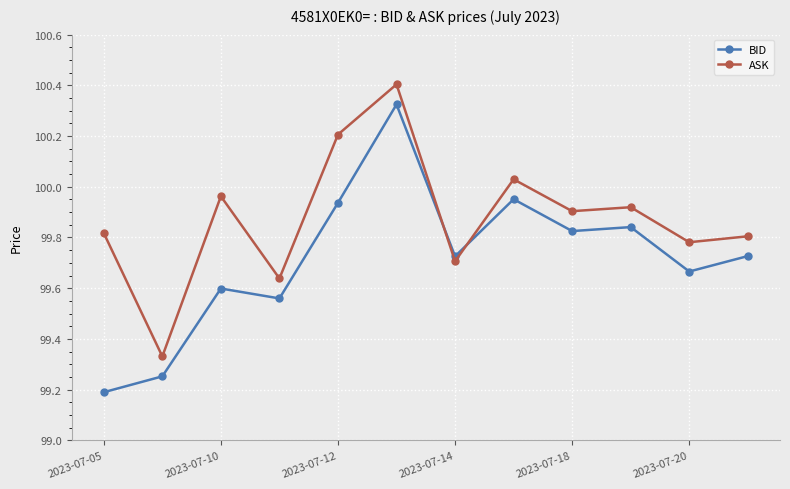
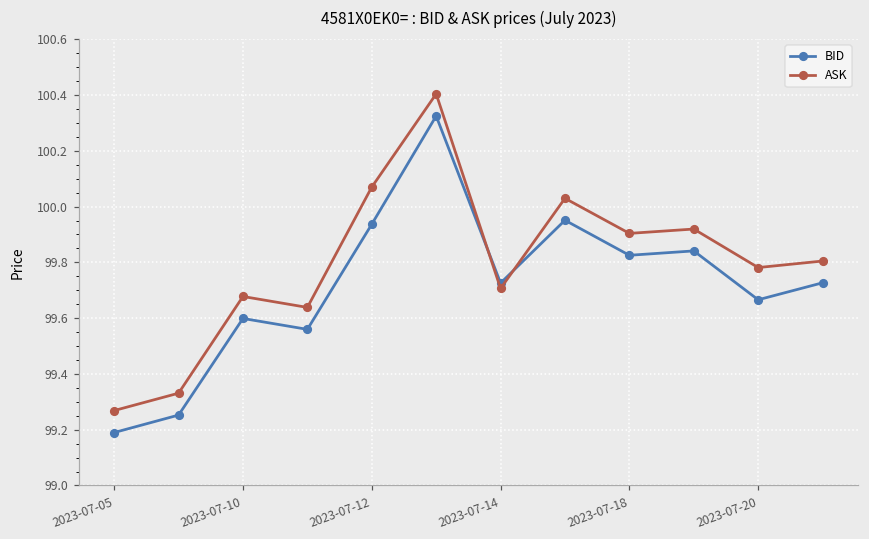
ASK, 2023-07-05: 99.82 -> 99.27
ASK, 2023-07-10: 99.96 -> 99.68
ASK, 2023-07-12: 100.21 -> 100.07
